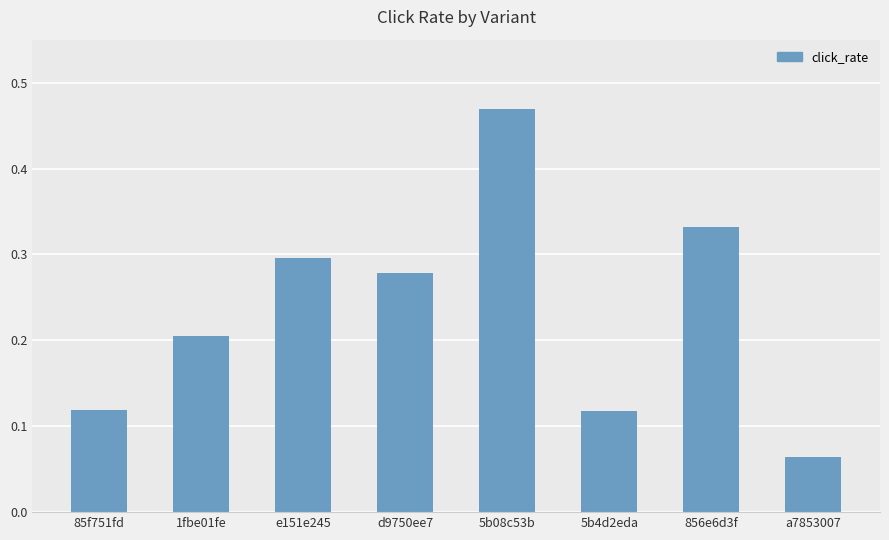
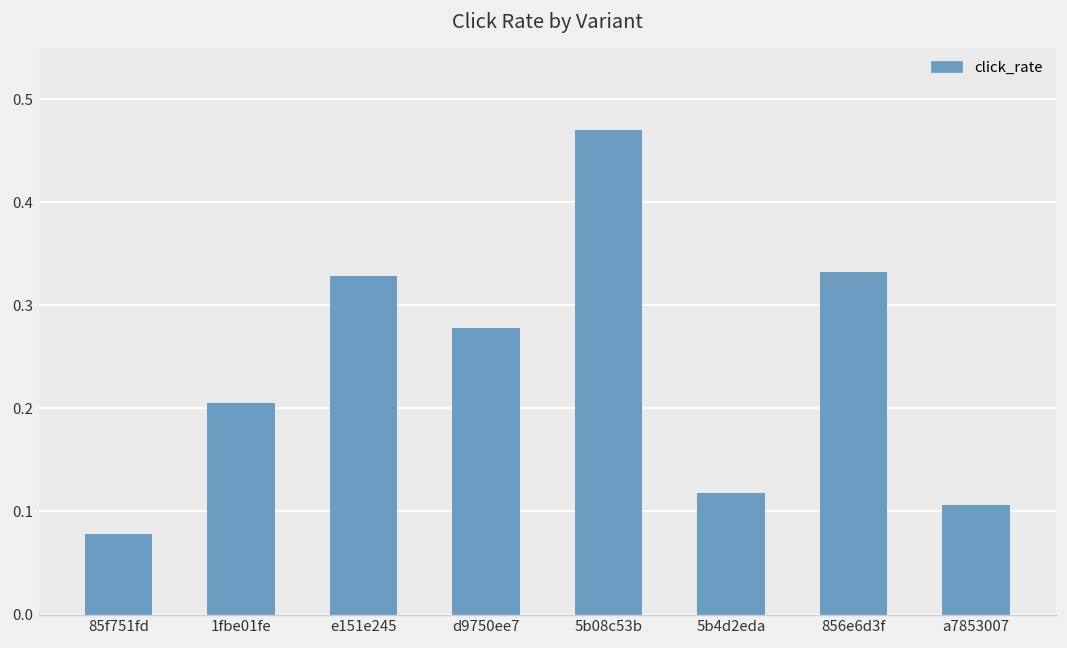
85f751fd: 0.12 -> 0.08
e151e245: 0.30 -> 0.33
a7853007: 0.06 -> 0.11
